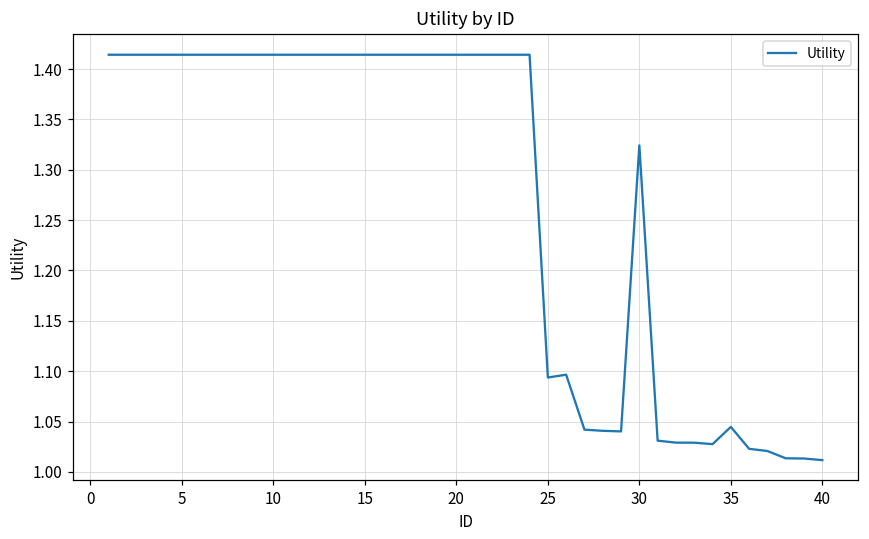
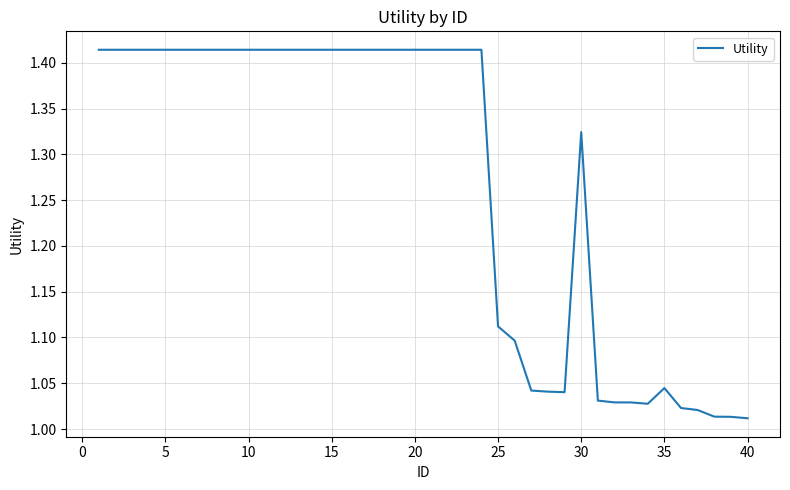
25: 1.09 -> 1.11
